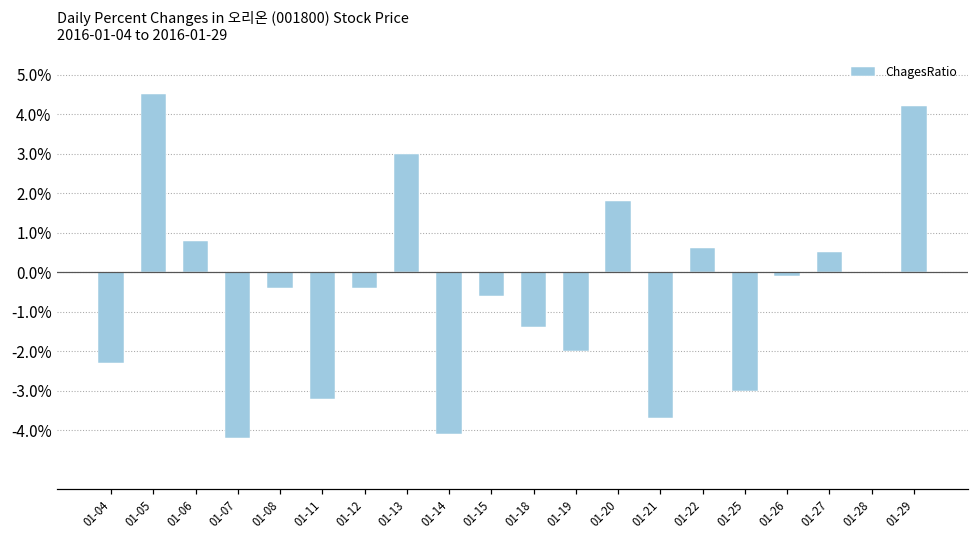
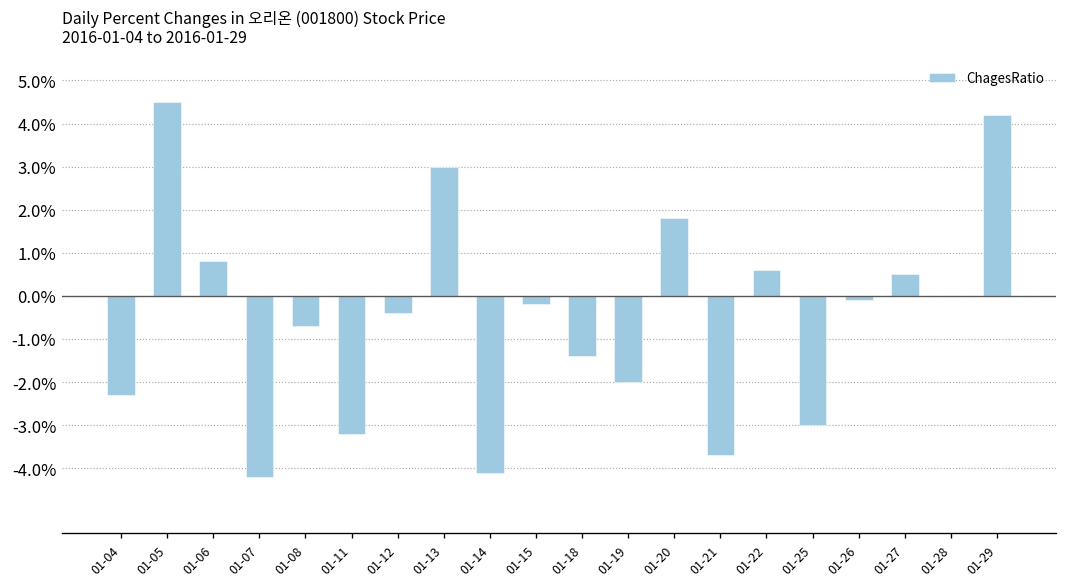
01-08: -0.4% -> -0.7%
01-15: -0.6% -> -0.2%
